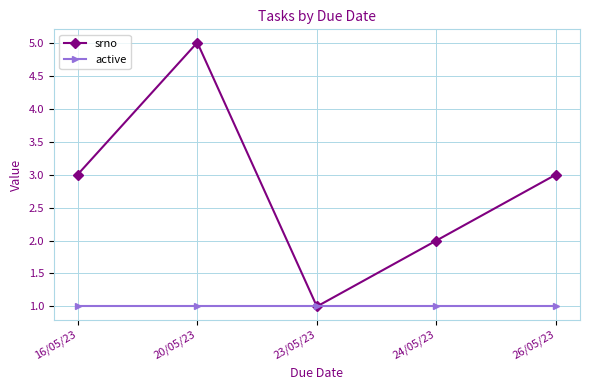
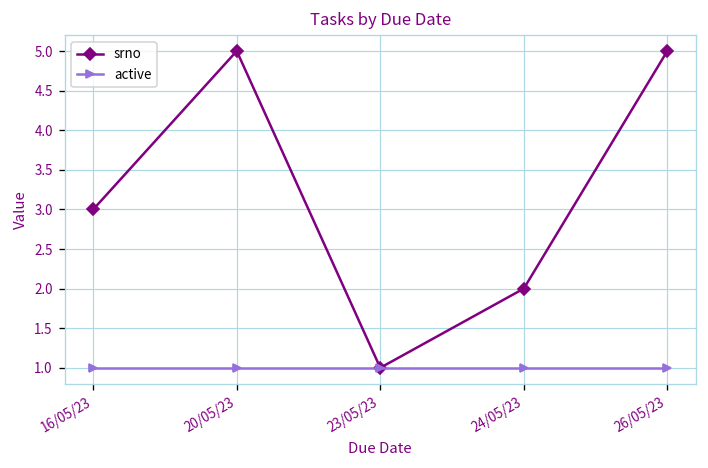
srno, 26/05/23: 3 -> 5
